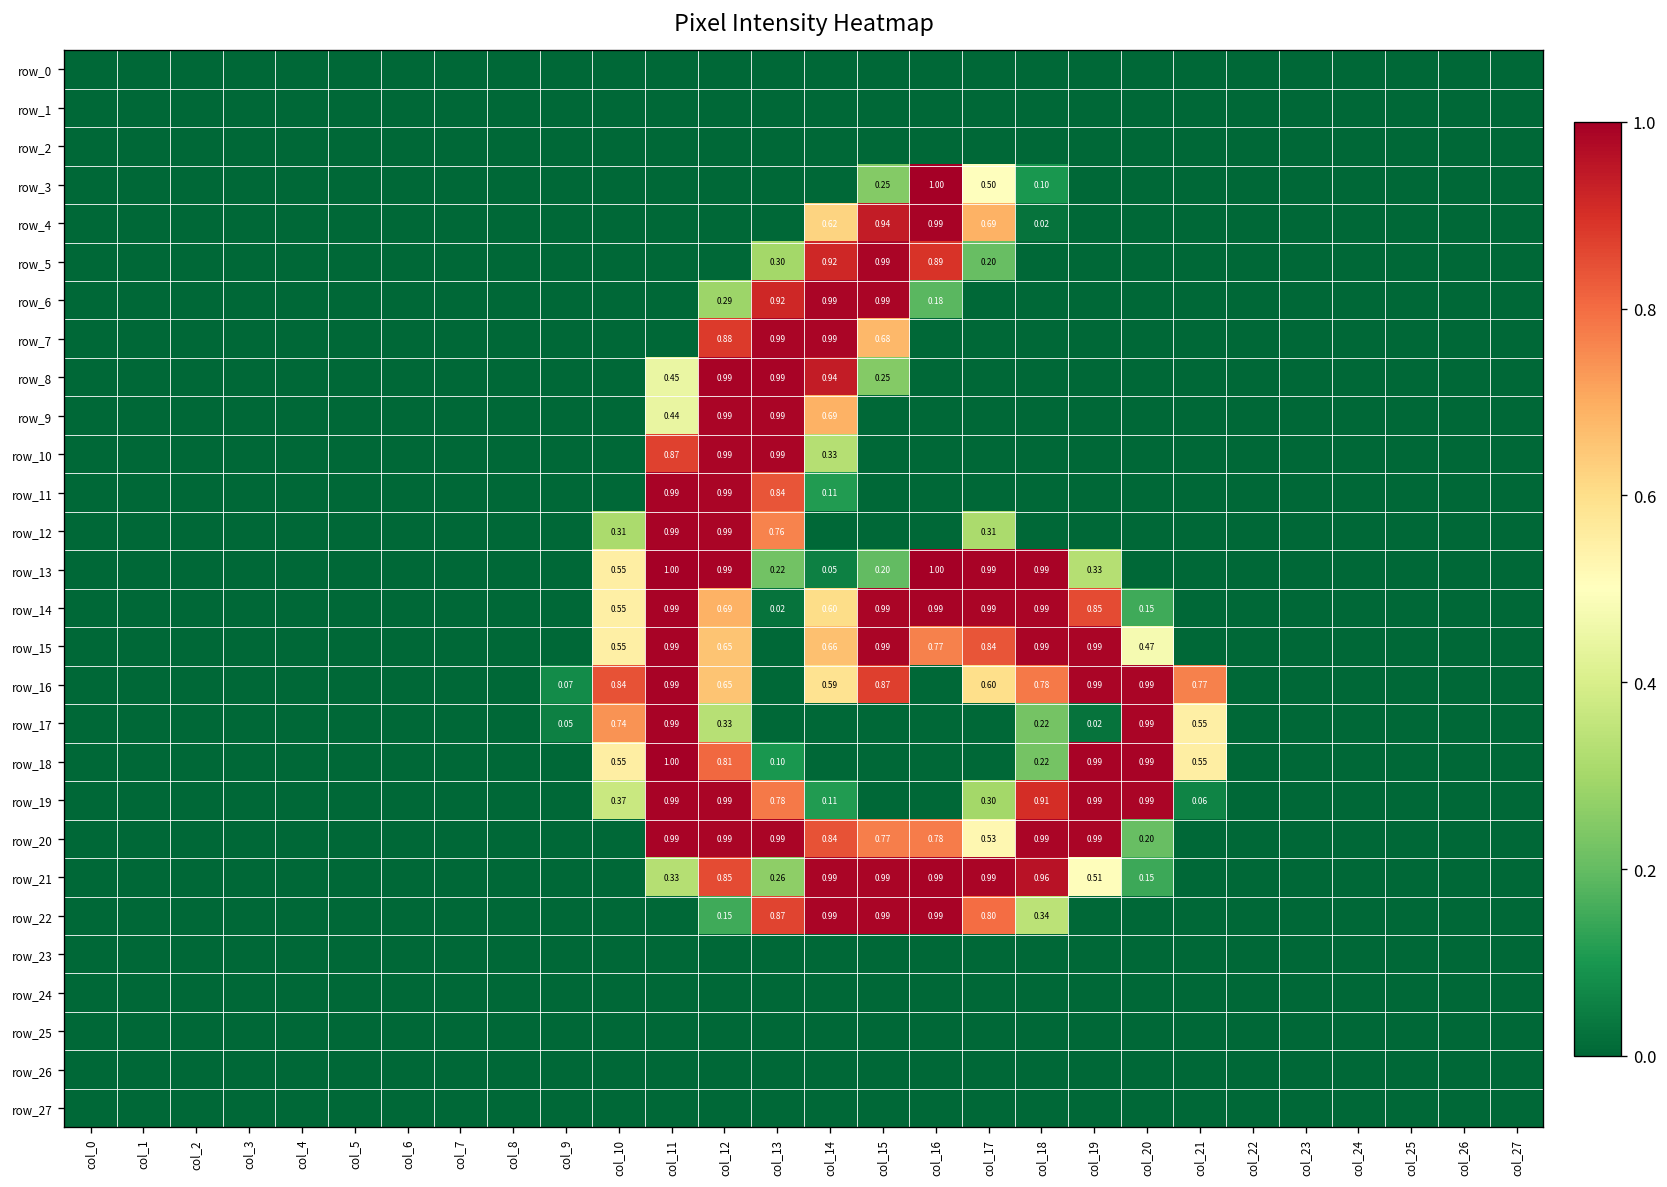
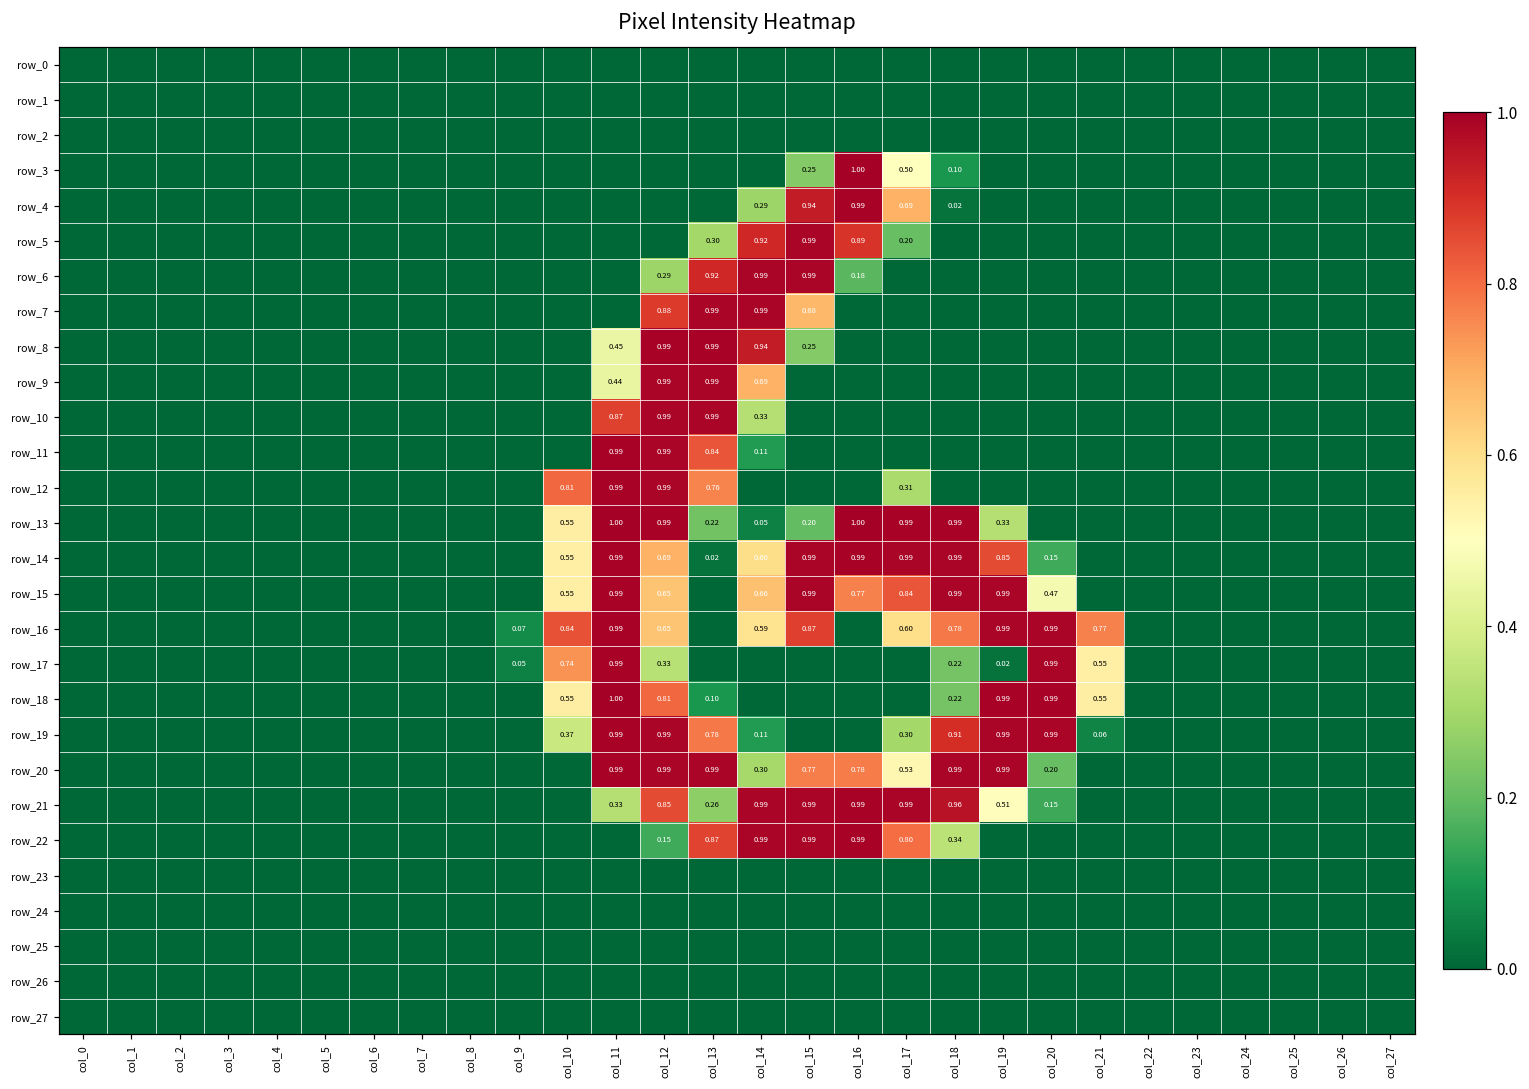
row_4, col_14: 0.62 -> 0.29
row_12, col_10: 0.31 -> 0.81
row_20, col_14: 0.84 -> 0.30
